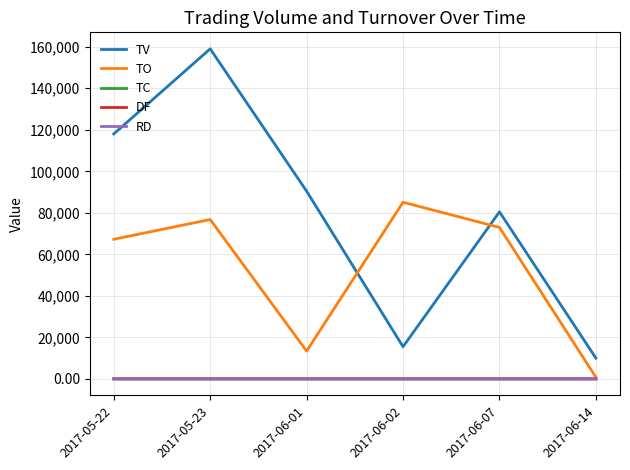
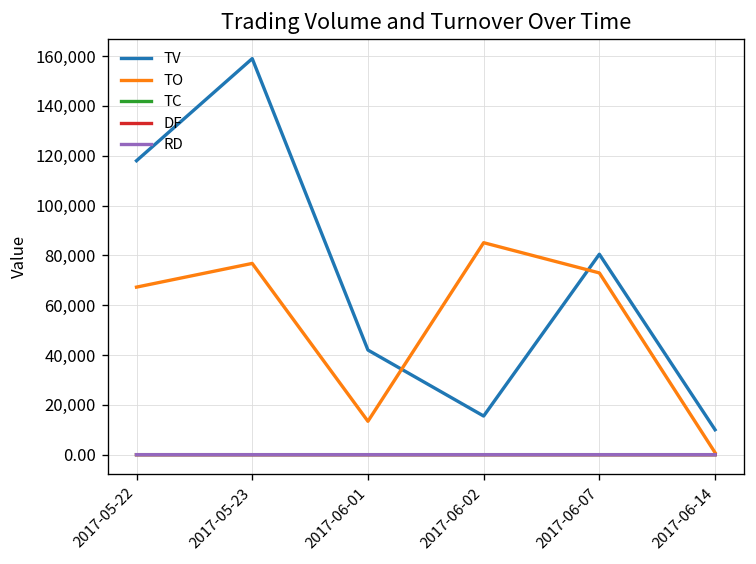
TV, 2017-06-01: 90,000 -> 42,000
